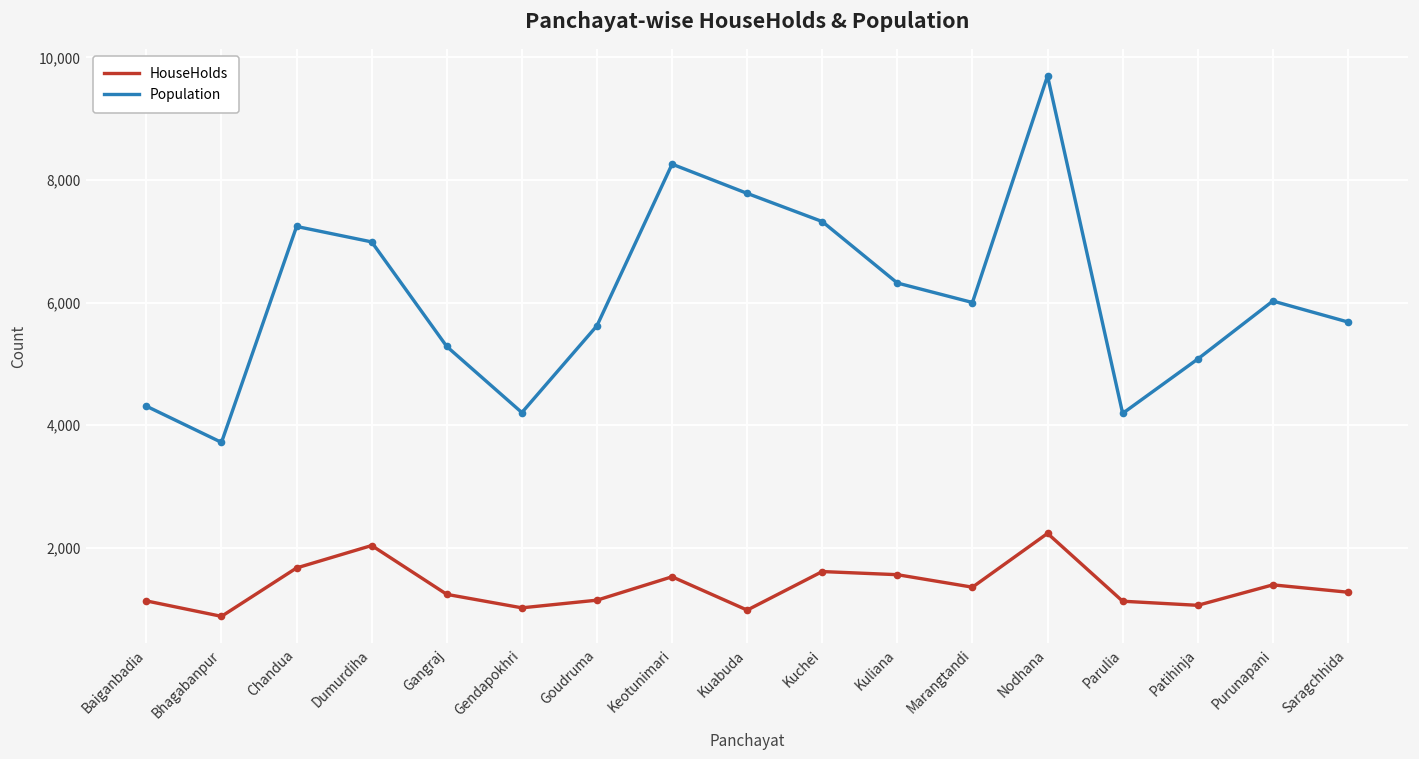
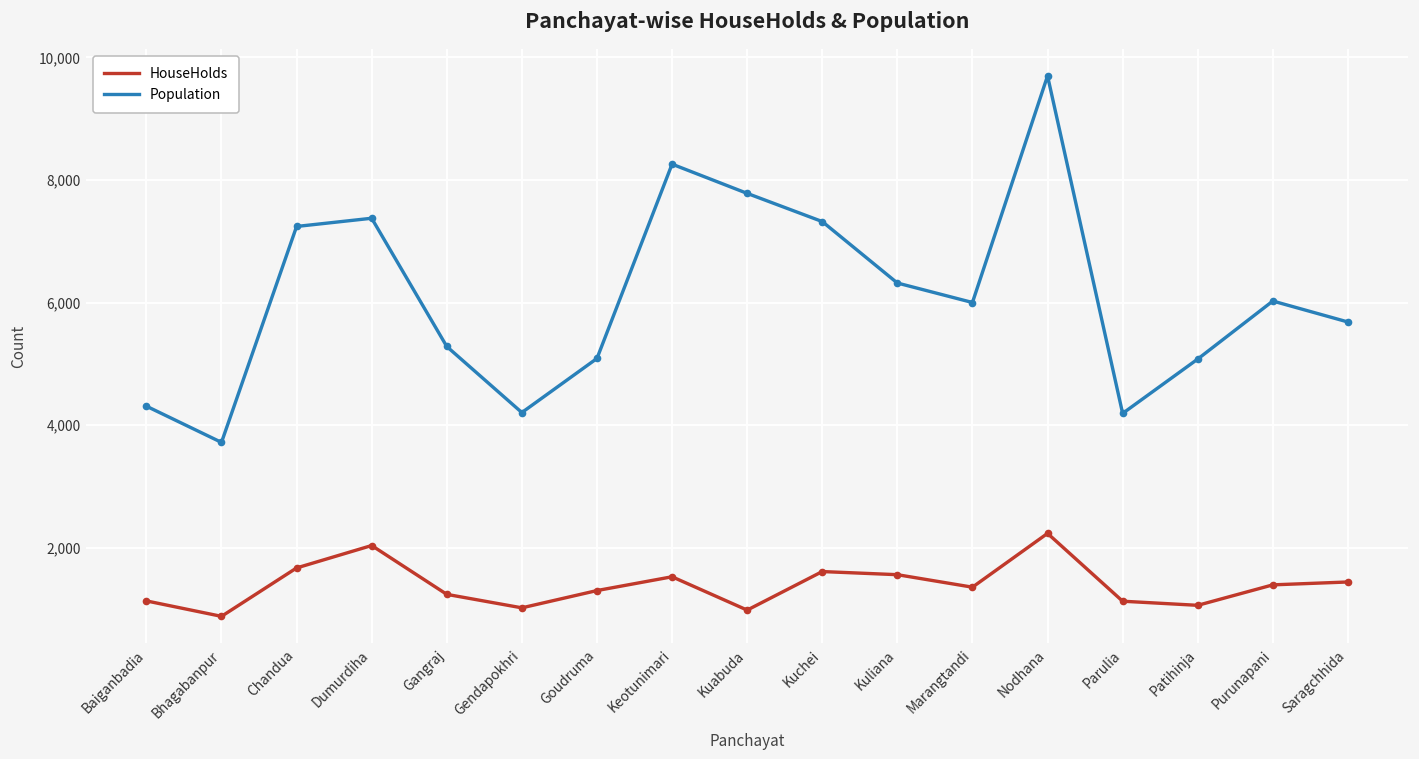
Population, Dumurdiha: 7,000 -> 7,400
HouseHolds, Goudruma: 1,100 -> 1,300
Population, Goudruma: 5,600 -> 5,100
HouseHolds, Saragchhida: 1,300 -> 1,400
